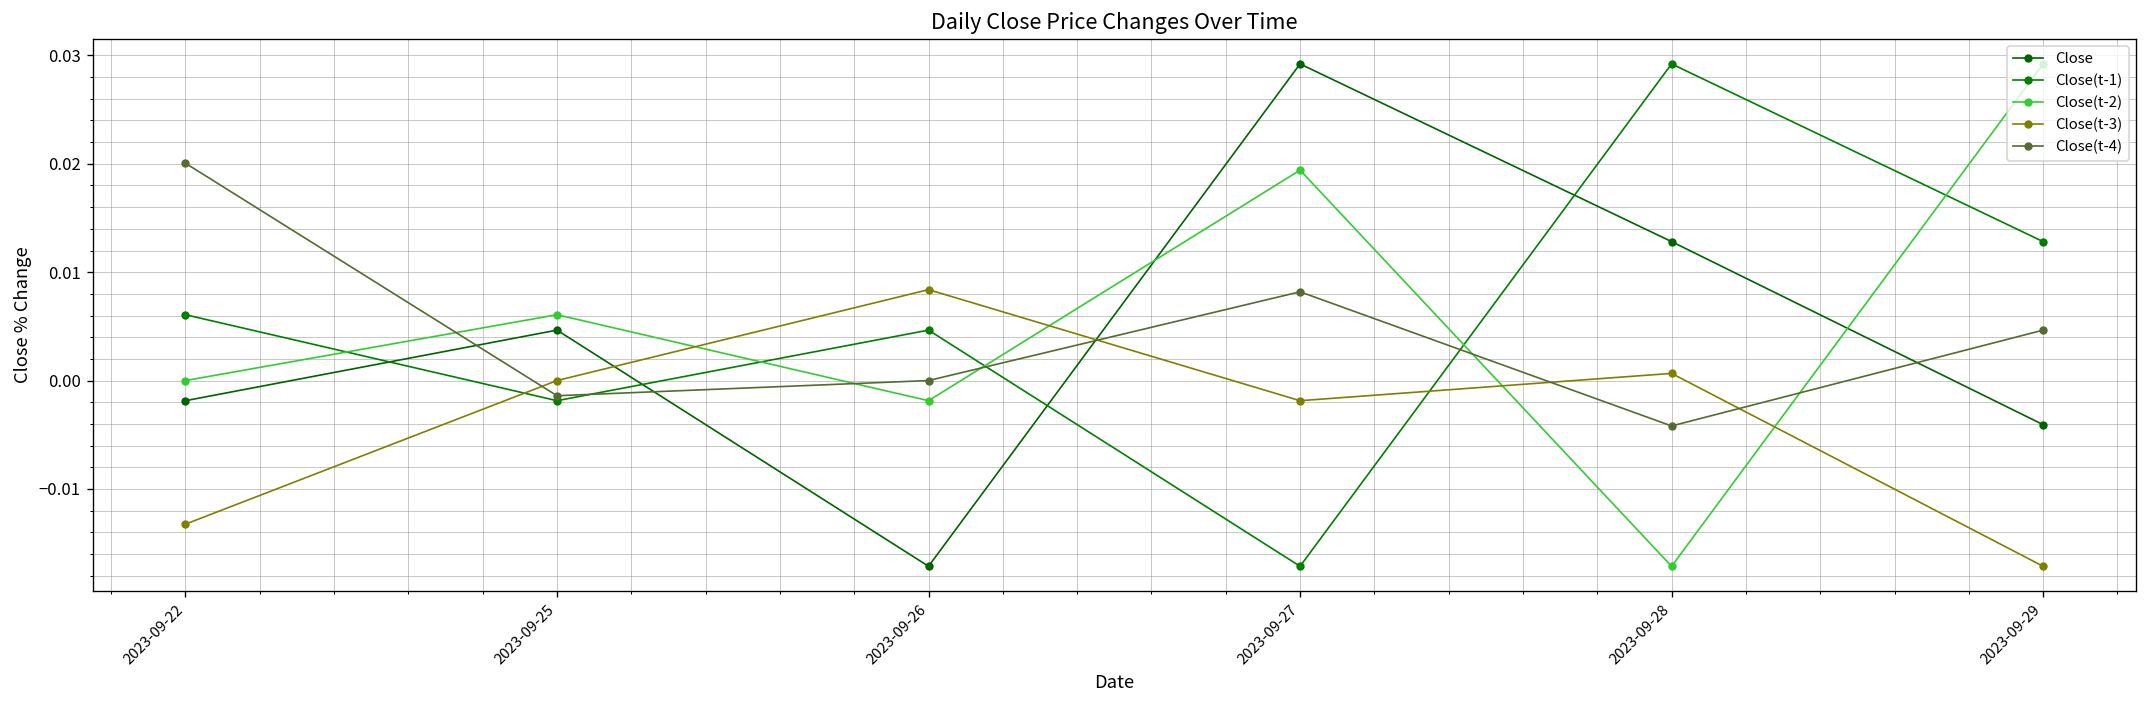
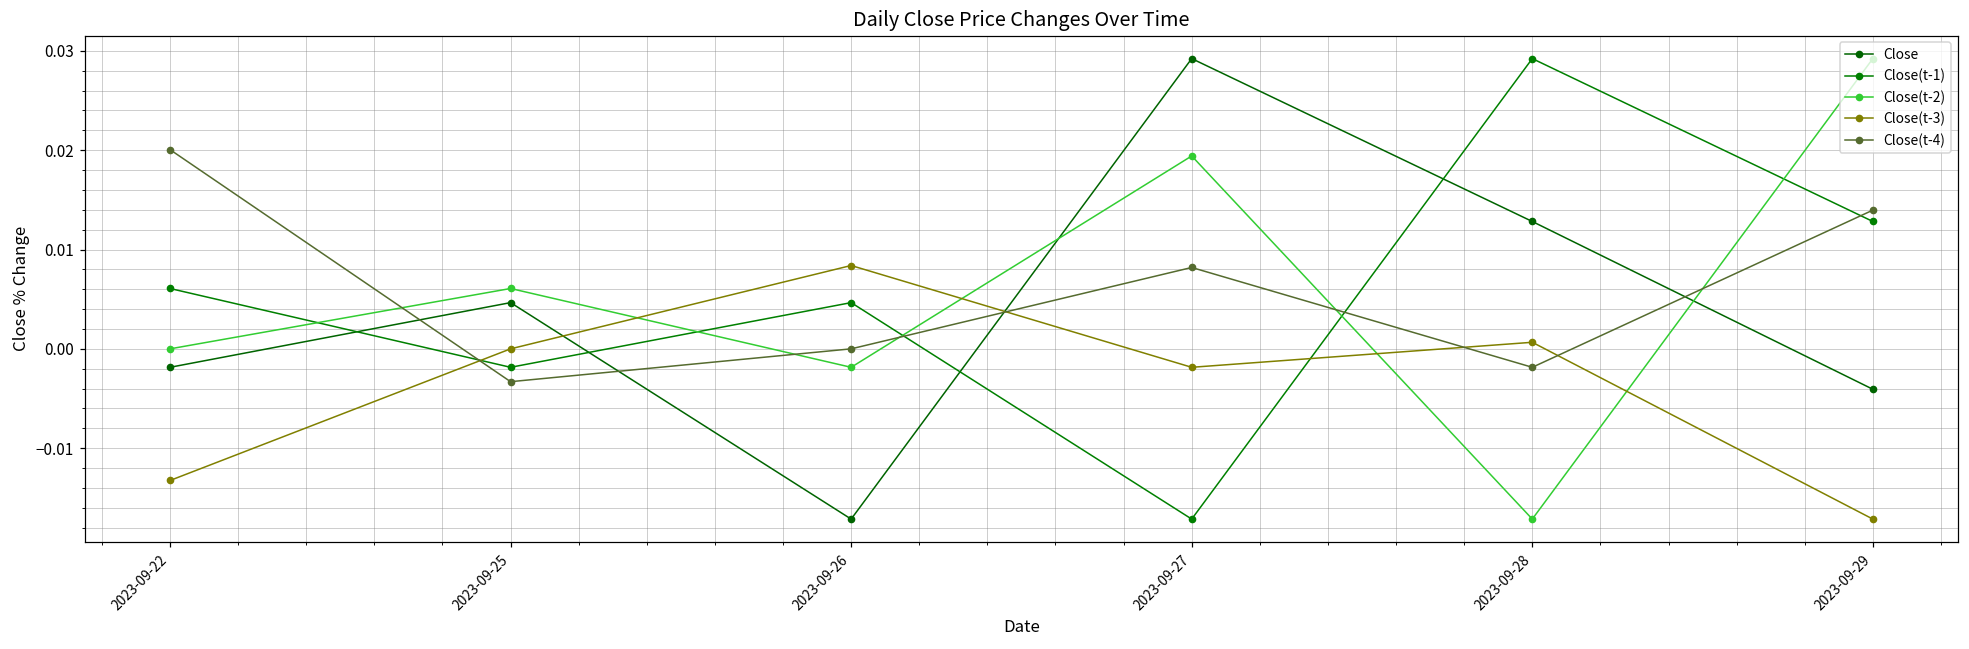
Close(t-4), 2023-09-25: -0.001 -> -0.003
Close(t-4), 2023-09-28: -0.004 -> -0.002
Close(t-4), 2023-09-29: 0.005 -> 0.014
